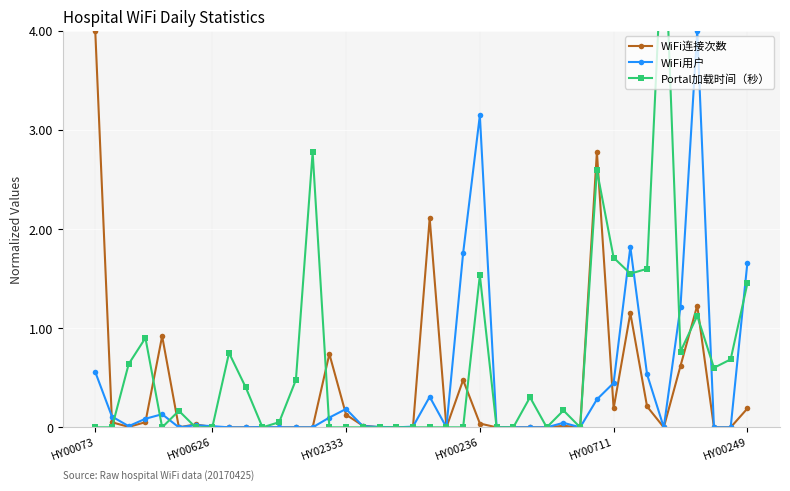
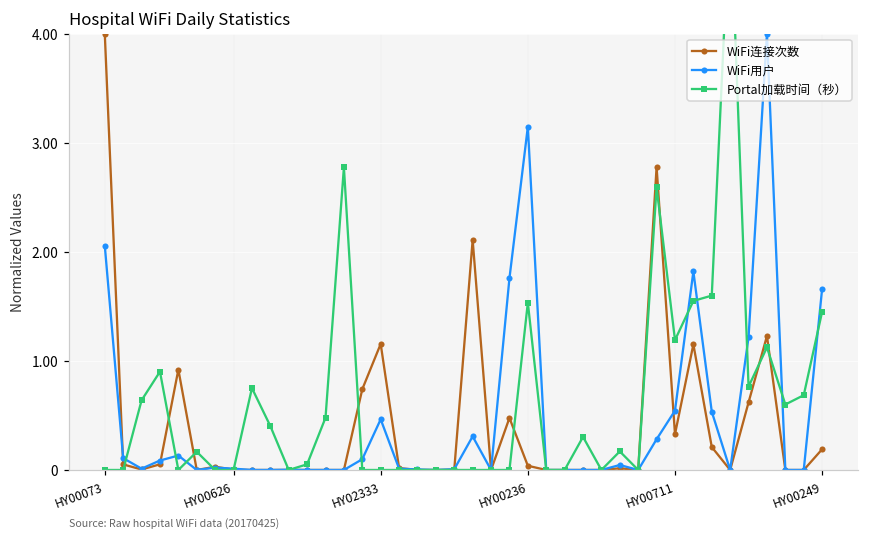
WiFi用户, HY00073: 0.6 -> 2.1
WiFi连接次数, HY02333: 0.1 -> 1.2
WiFi用户, HY02333: 0.2 -> 0.5
WiFi连接次数, HY00711: 0.2 -> 0.3
WiFi用户, HY00711: 0.4 -> 0.5
Portal加载时间（秒）, HY00711: 1.7 -> 1.2
